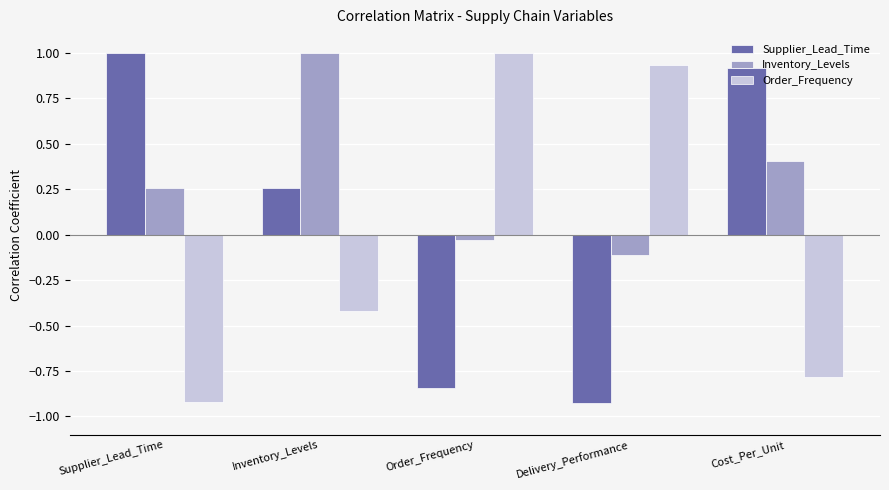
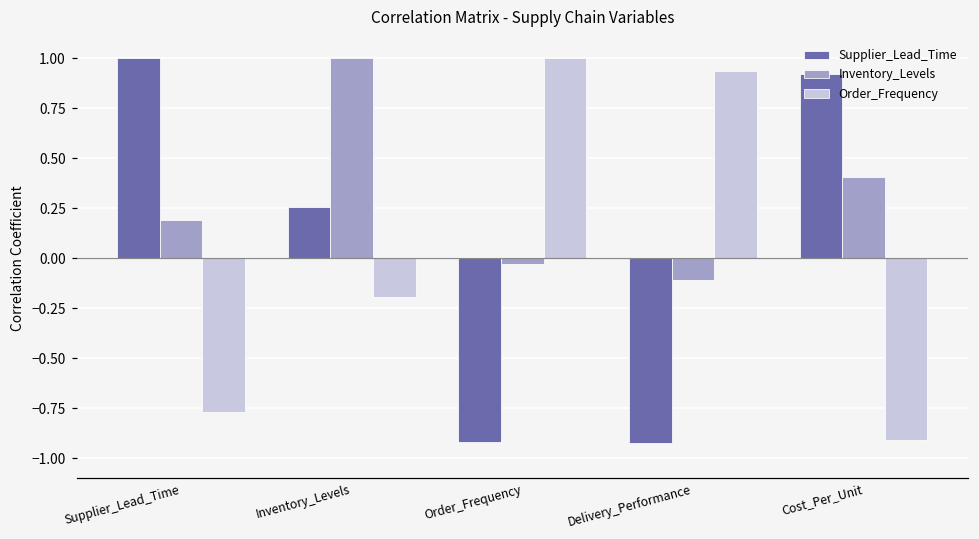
Inventory_Levels, Supplier_Lead_Time: 0.25 -> 0.19
Order_Frequency, Supplier_Lead_Time: -0.92 -> -0.77
Order_Frequency, Inventory_Levels: -0.42 -> -0.20
Supplier_Lead_Time, Order_Frequency: -0.85 -> -0.92
Order_Frequency, Cost_Per_Unit: -0.78 -> -0.91
